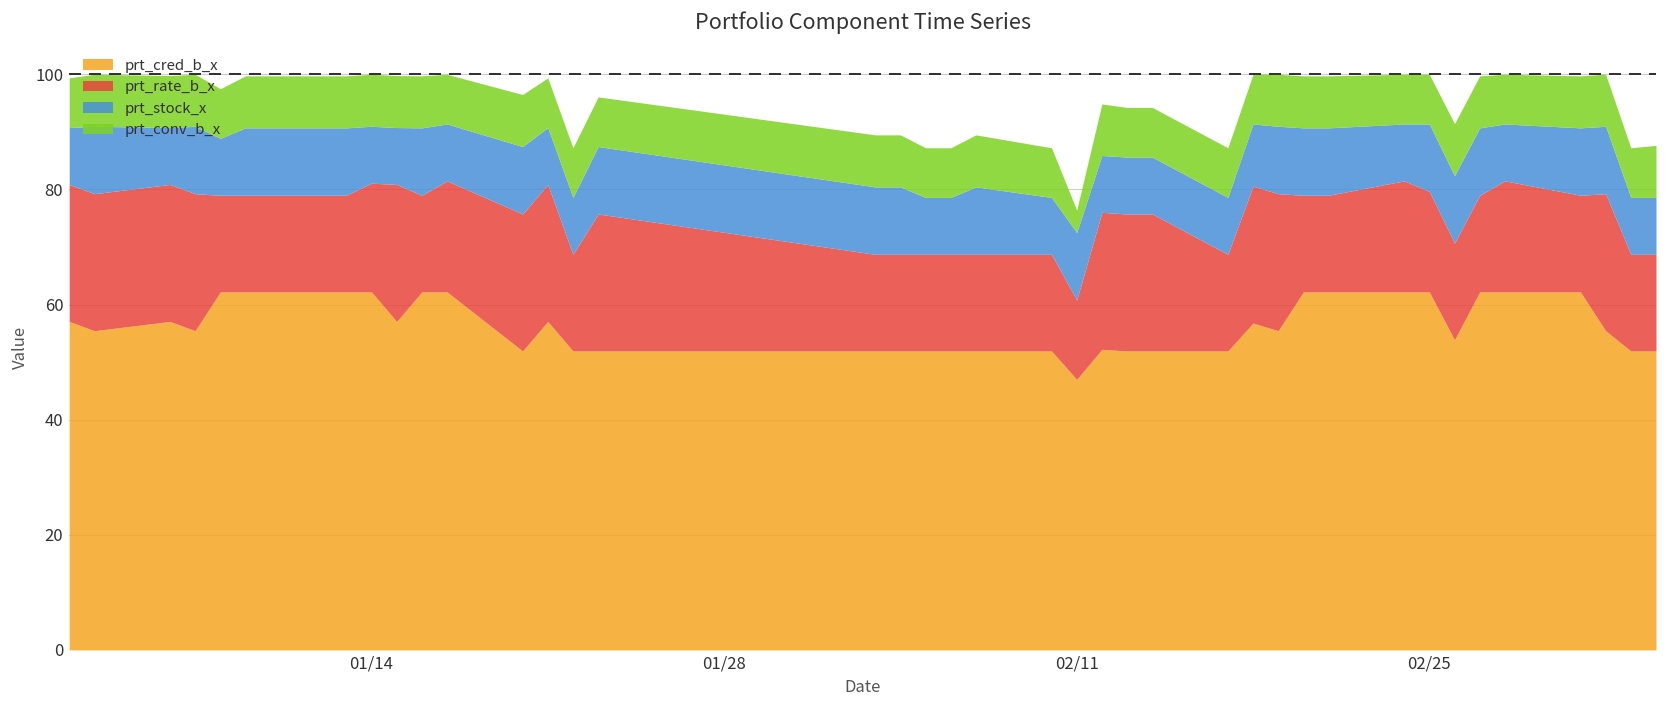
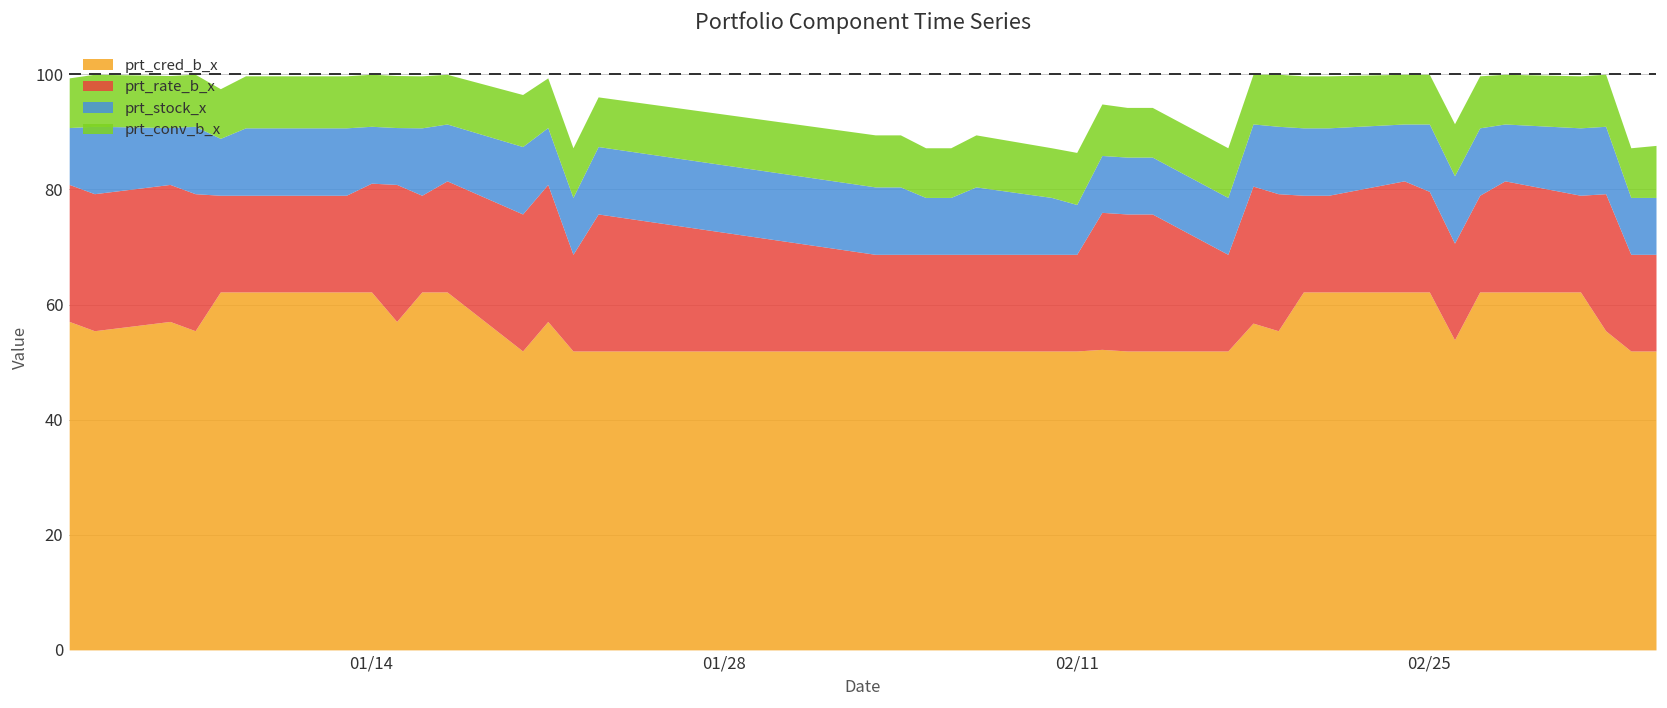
prt_cred_b_x, 02/11: 47 -> 52
prt_rate_b_x, 02/11: 14 -> 17
prt_stock_x, 02/11: 12 -> 9
prt_conv_b_x, 02/11: 4 -> 9
